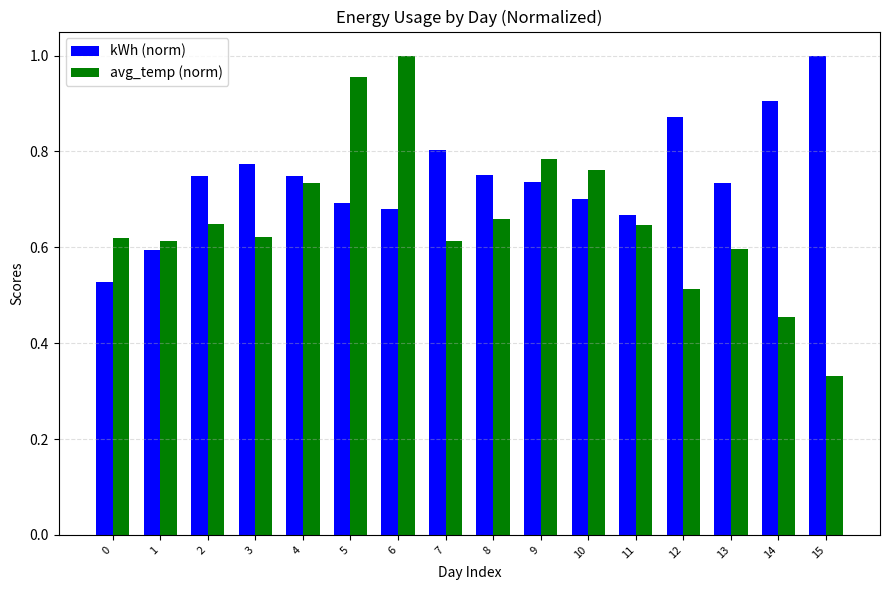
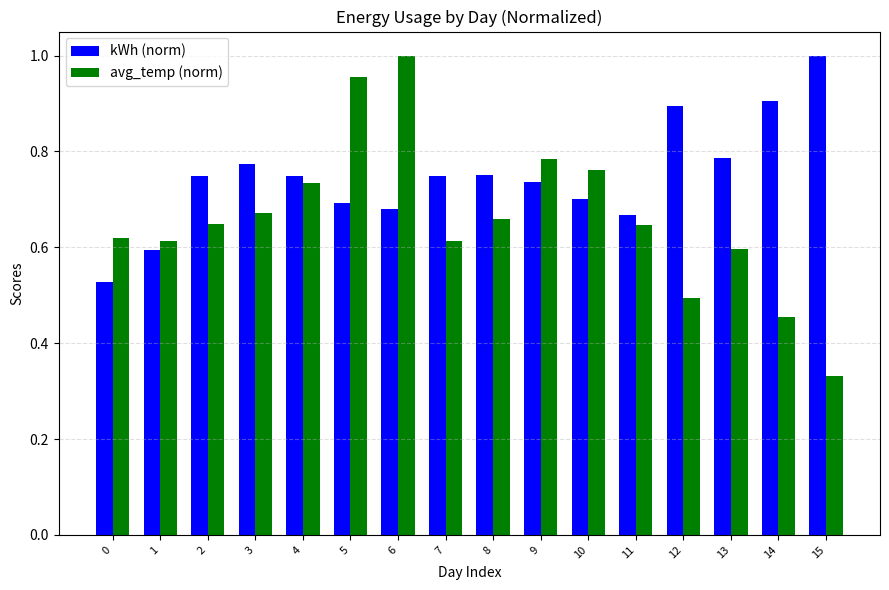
avg_temp (norm), 3: 0.62 -> 0.67
kWh (norm), 7: 0.80 -> 0.75
kWh (norm), 12: 0.87 -> 0.89
avg_temp (norm), 12: 0.51 -> 0.49
kWh (norm), 13: 0.73 -> 0.79
